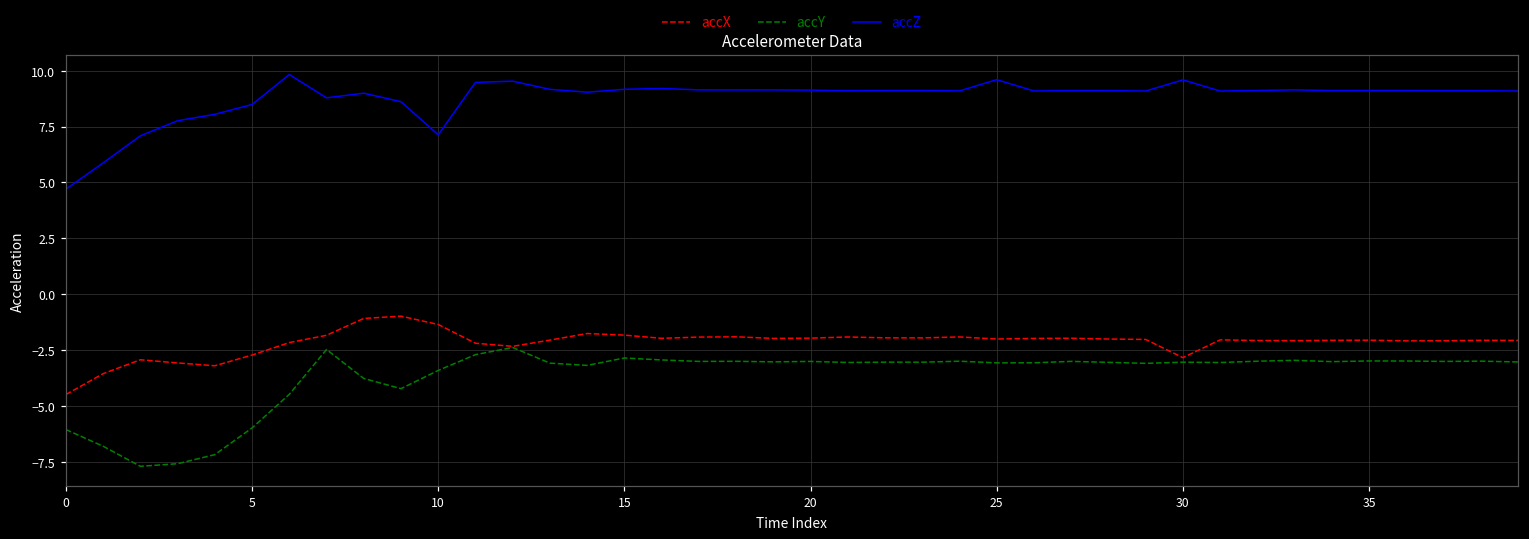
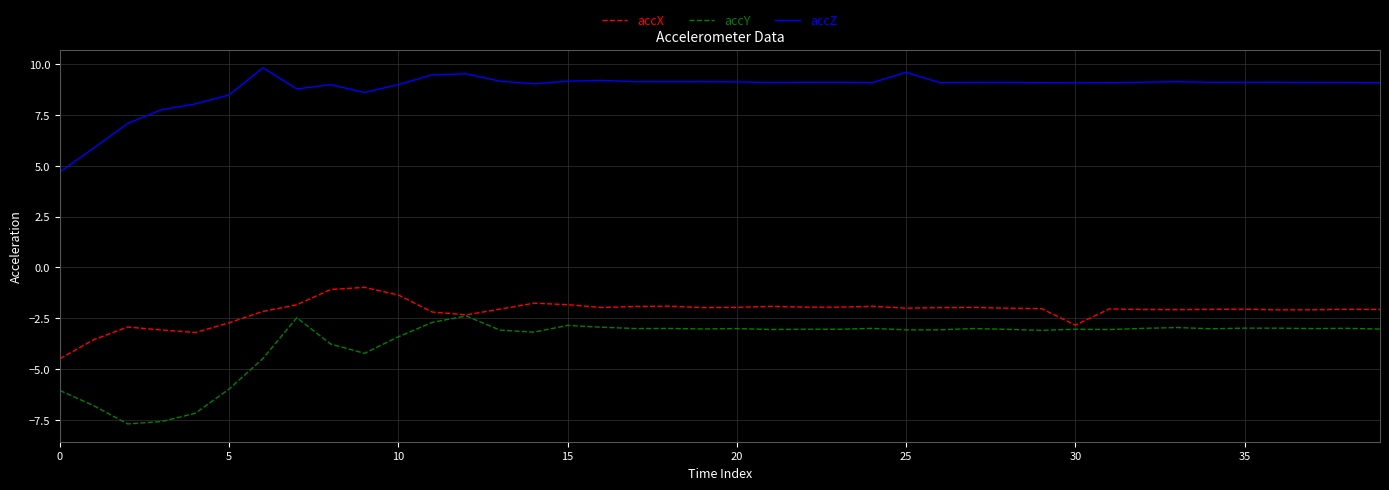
accZ, 10: 7.1 -> 9.0
accZ, 30: 9.6 -> 9.1
